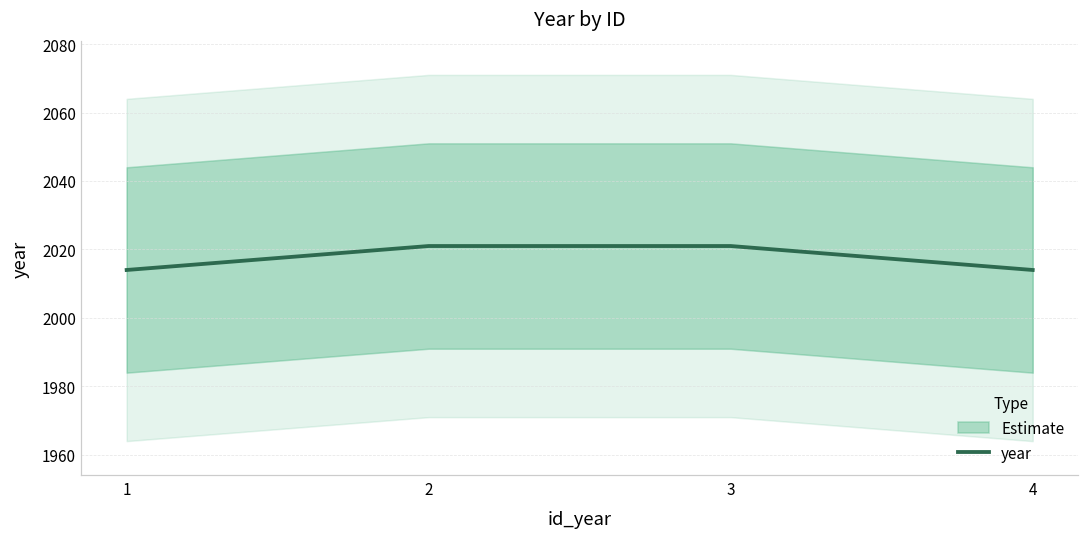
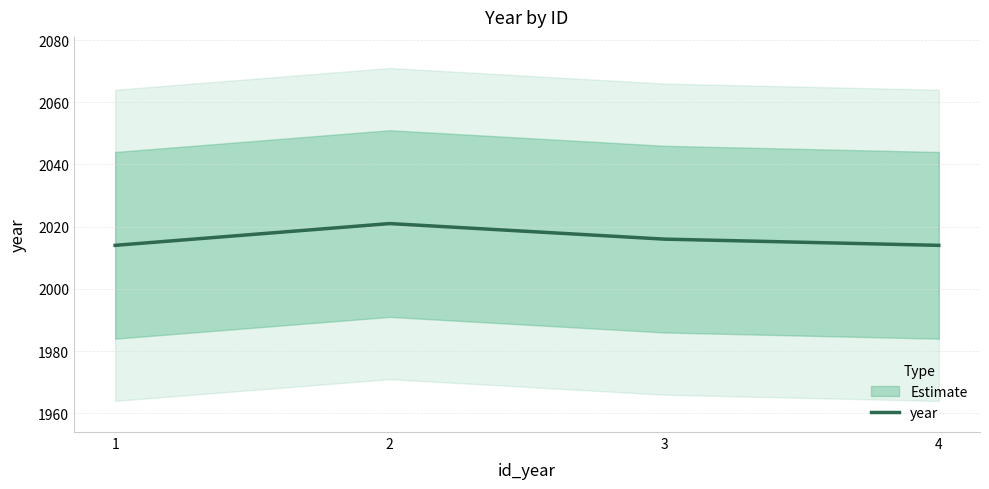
year, 3: 2021 -> 2016
